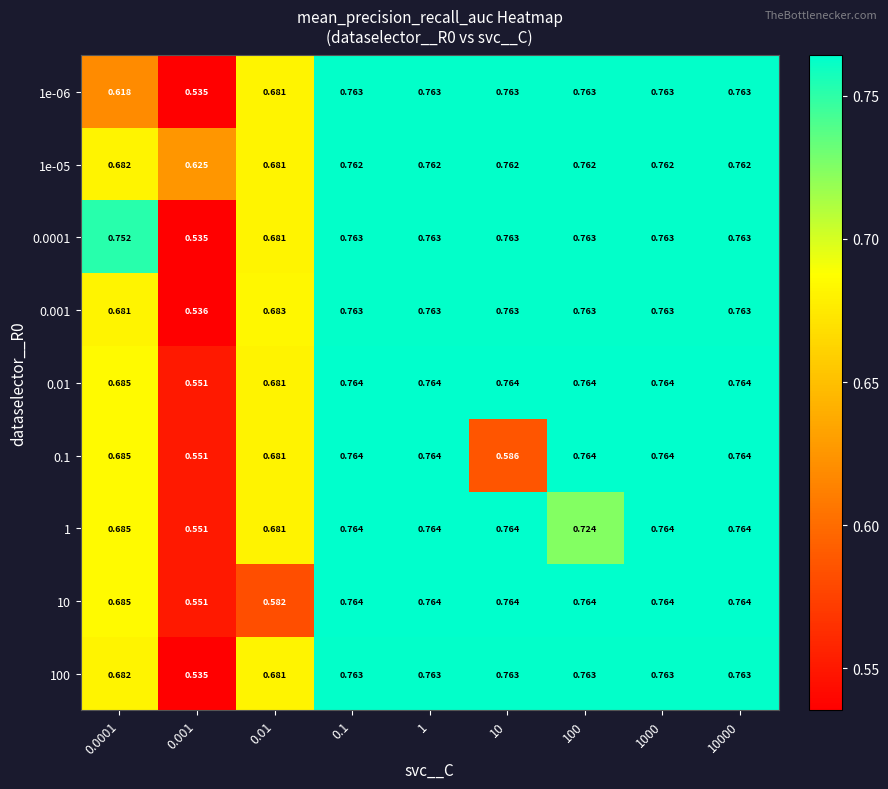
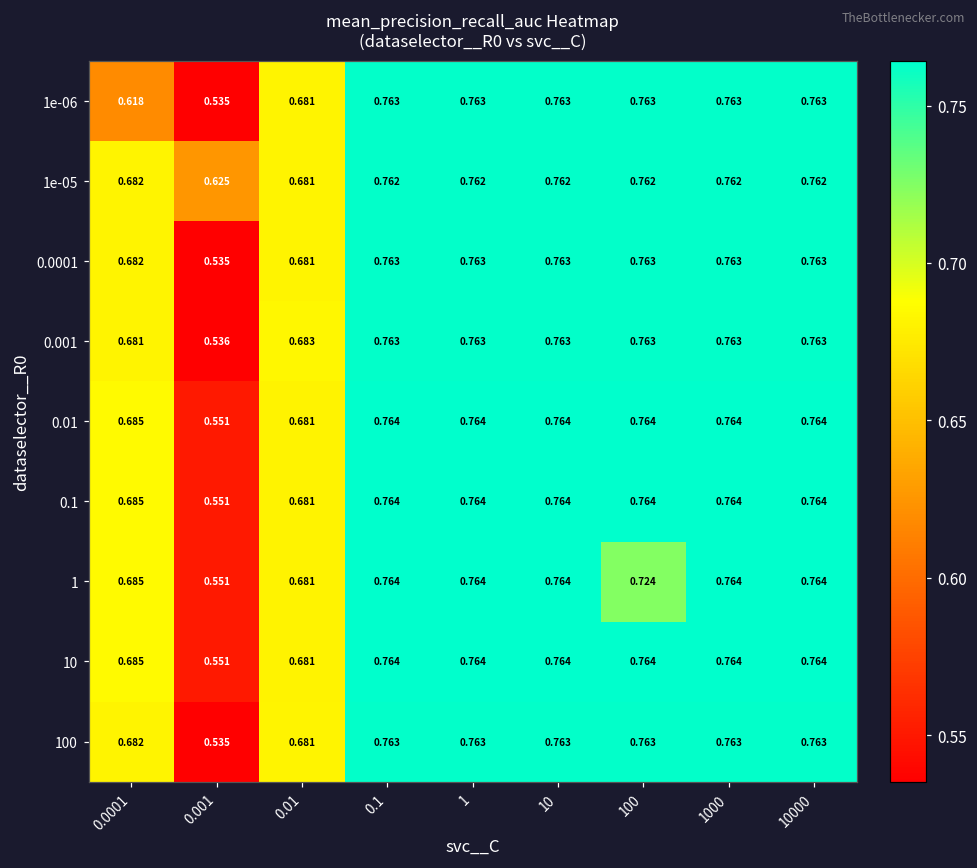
0.0001, 0.0001: 0.752 -> 0.682
0.1, 10: 0.586 -> 0.764
10, 0.01: 0.582 -> 0.681
